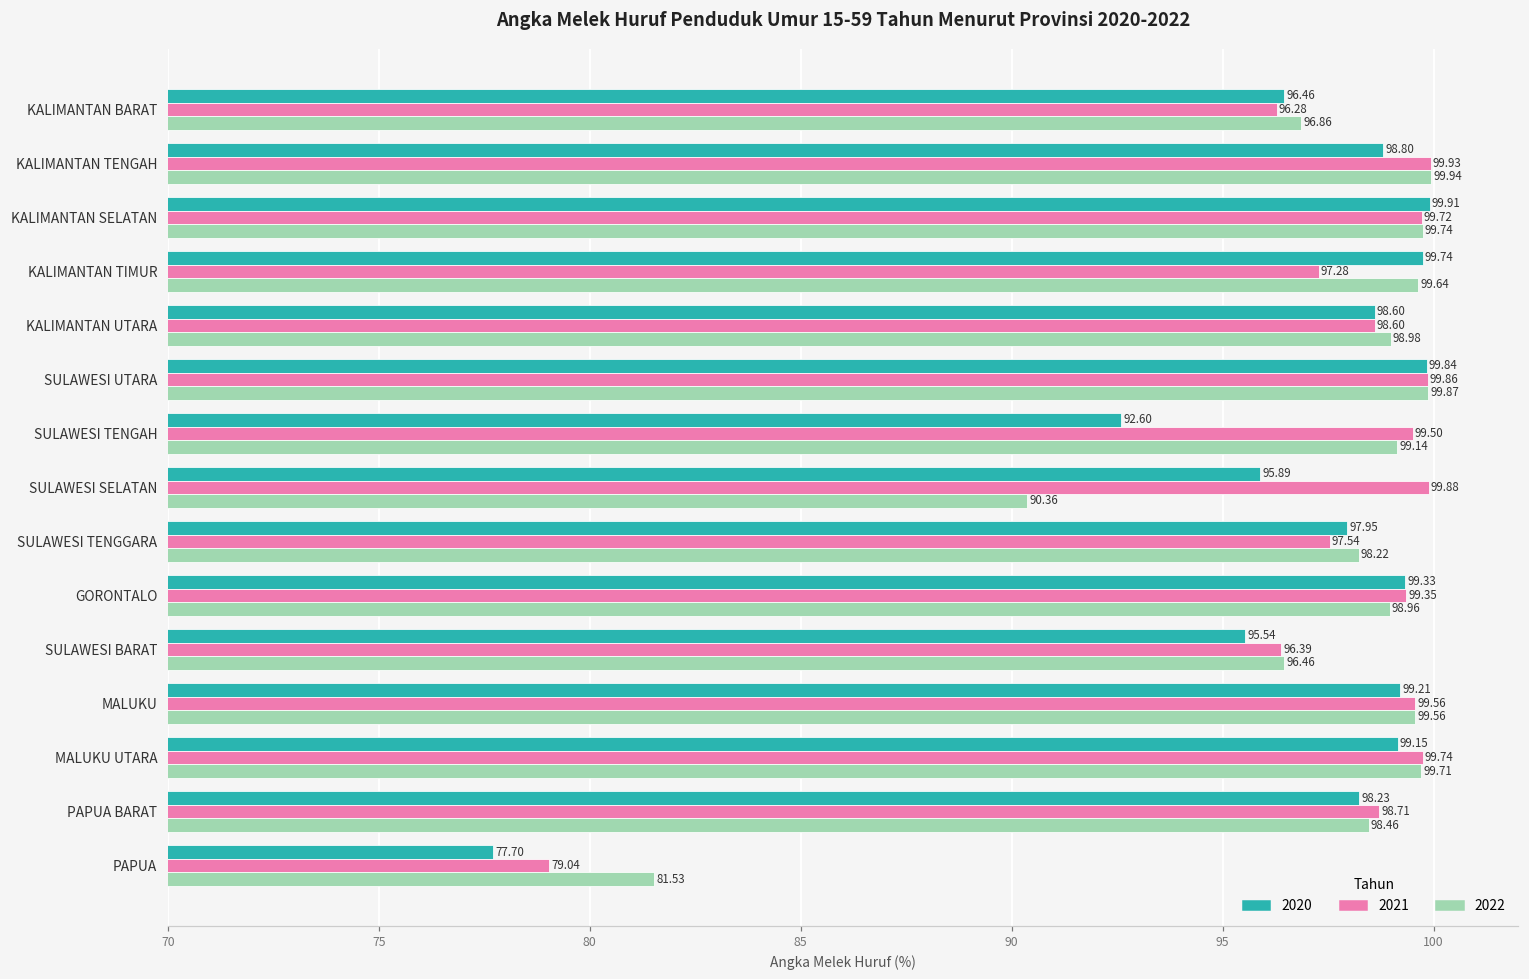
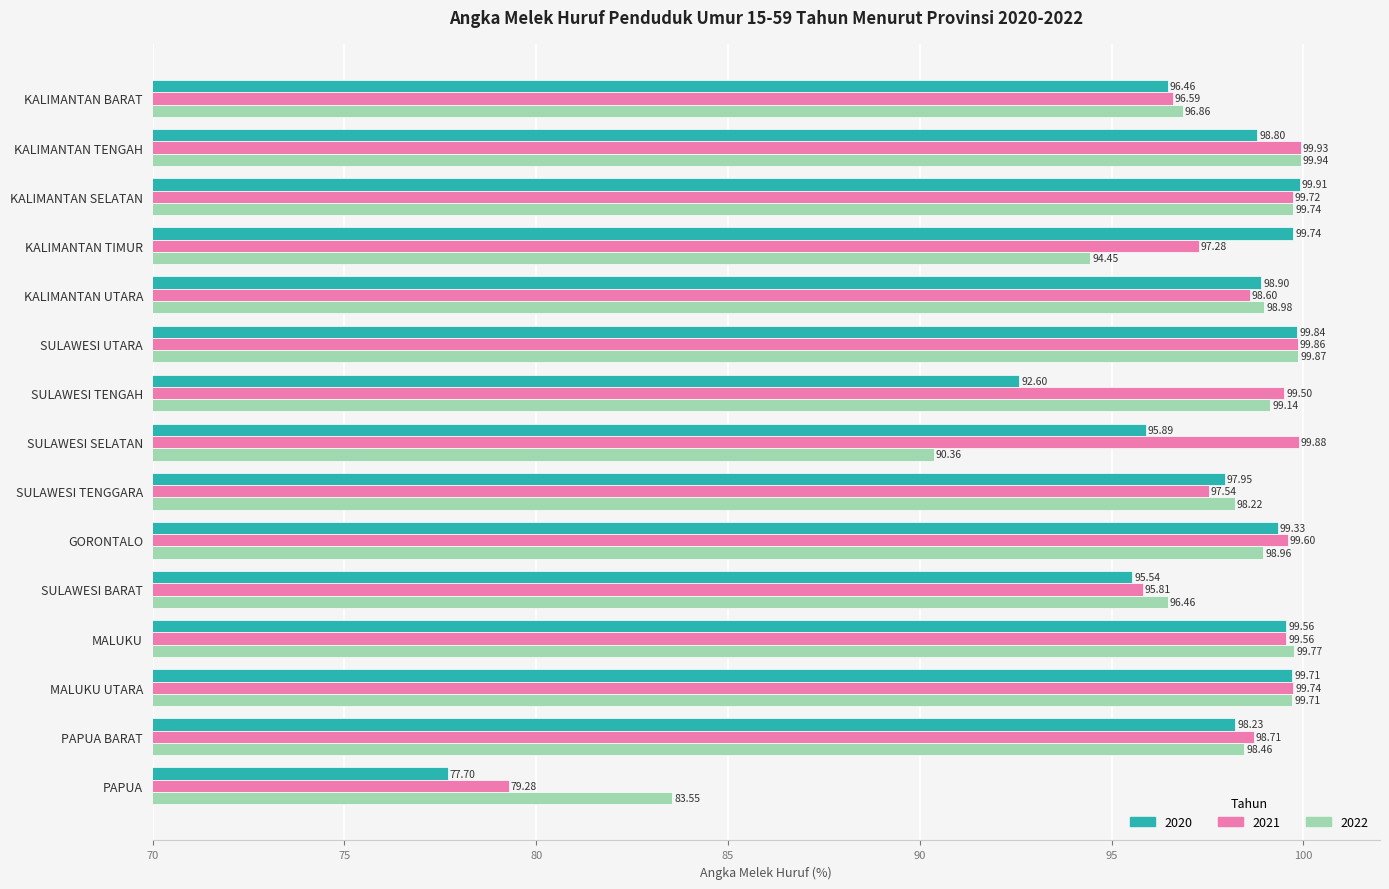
2021, KALIMANTAN BARAT: 96.28 -> 96.59
2022, KALIMANTAN TIMUR: 99.64 -> 94.45
2020, KALIMANTAN UTARA: 98.60 -> 98.90
2021, GORONTALO: 99.35 -> 99.60
2021, SULAWESI BARAT: 96.39 -> 95.81
2020, MALUKU: 99.21 -> 99.56
2022, MALUKU: 99.56 -> 99.77
2020, MALUKU UTARA: 99.15 -> 99.71
2021, PAPUA: 79.04 -> 79.28
2022, PAPUA: 81.53 -> 83.55
